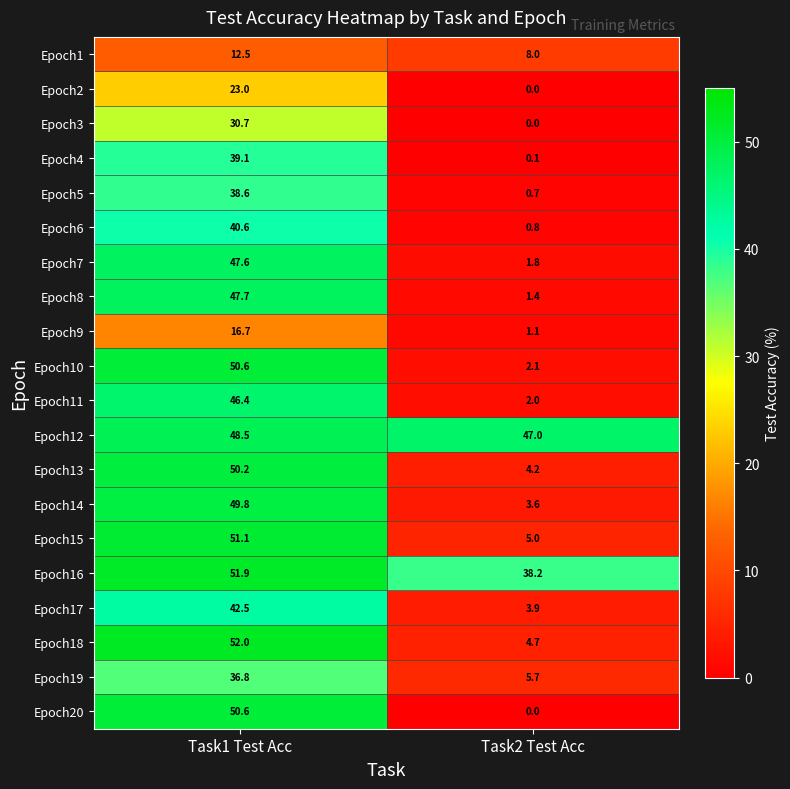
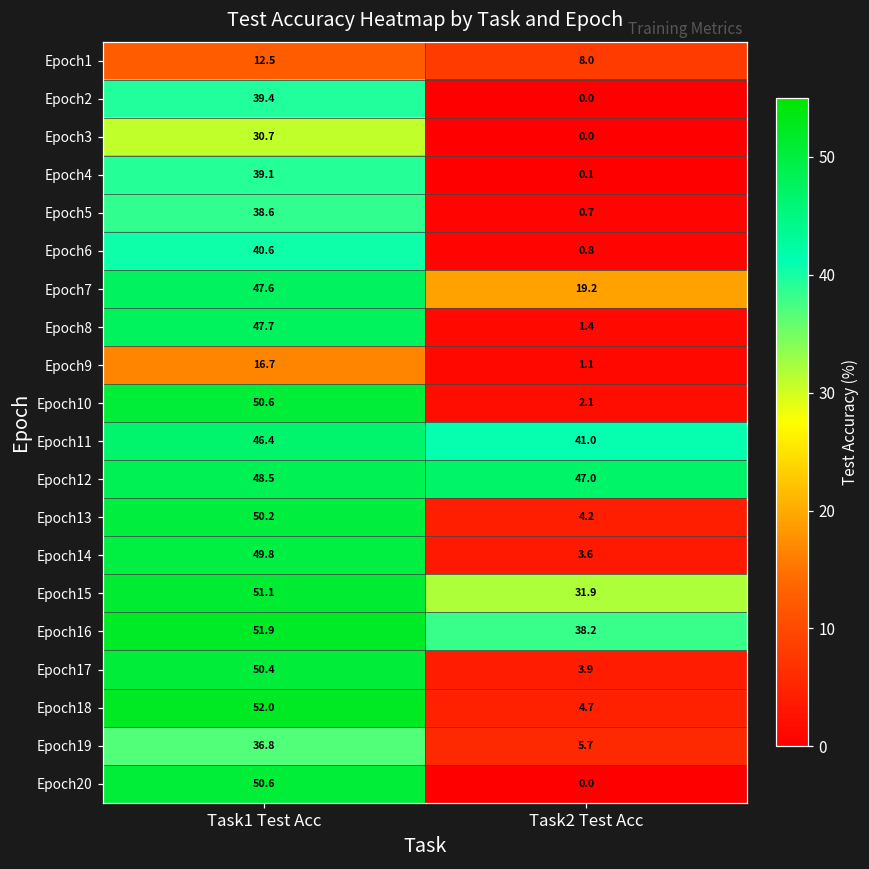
Epoch2, Task1 Test Acc: 23.0 -> 39.4
Epoch7, Task2 Test Acc: 1.8 -> 19.2
Epoch11, Task2 Test Acc: 2.0 -> 41.0
Epoch15, Task2 Test Acc: 5.0 -> 31.9
Epoch17, Task1 Test Acc: 42.5 -> 50.4
